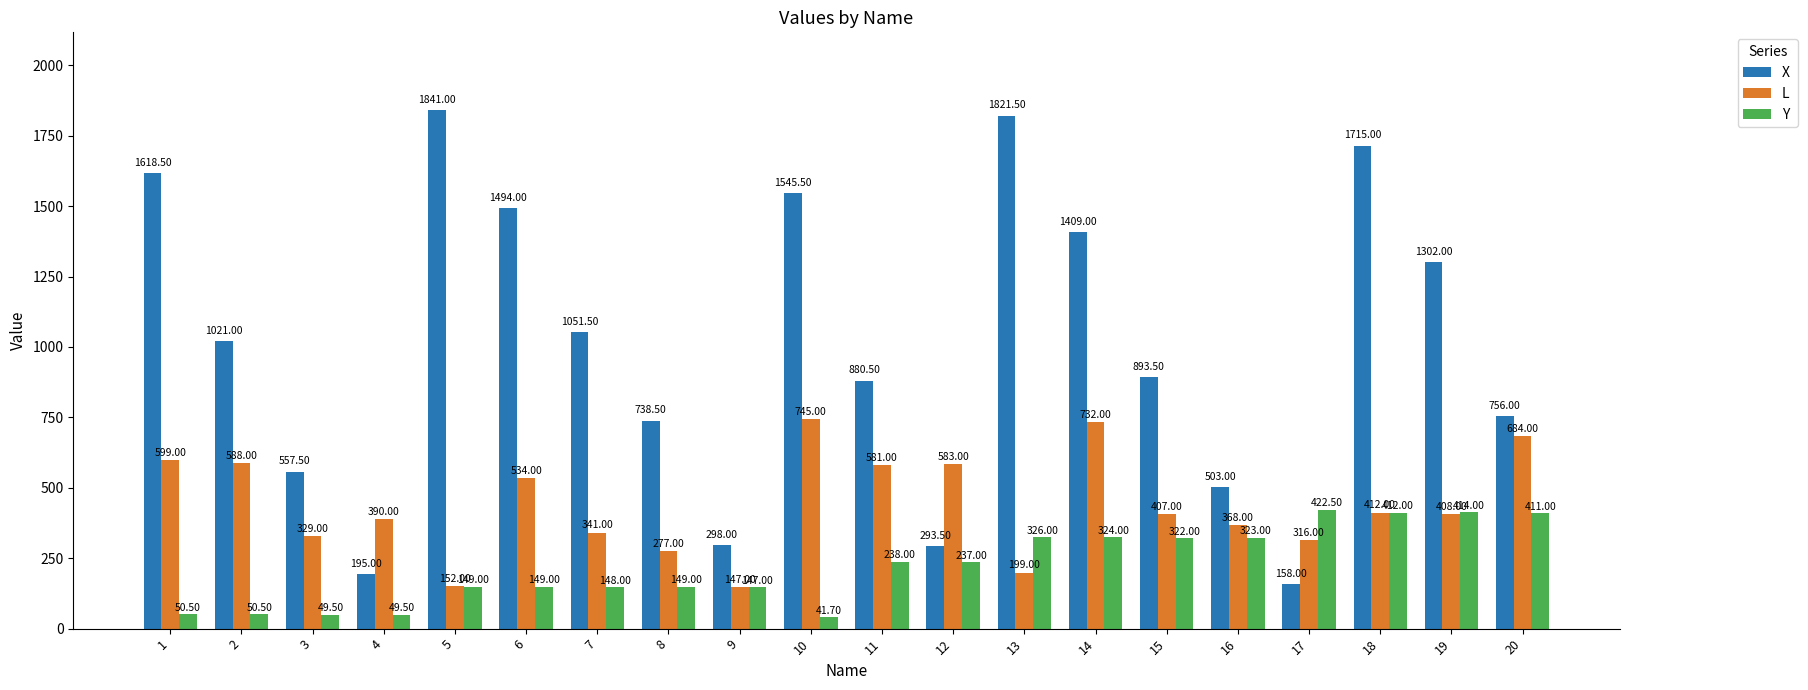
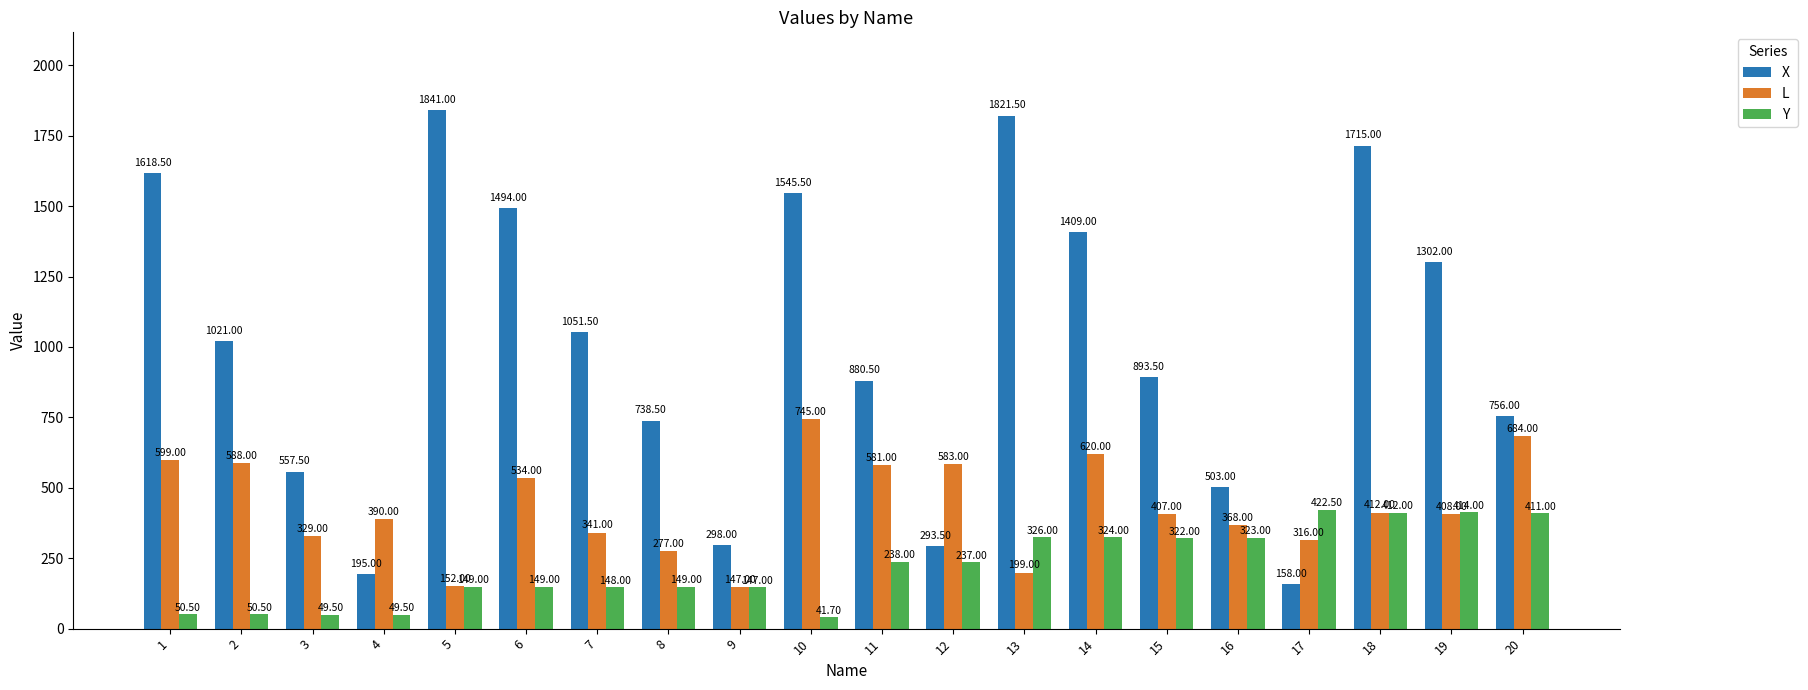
L, 14: 732.00 -> 620.00
